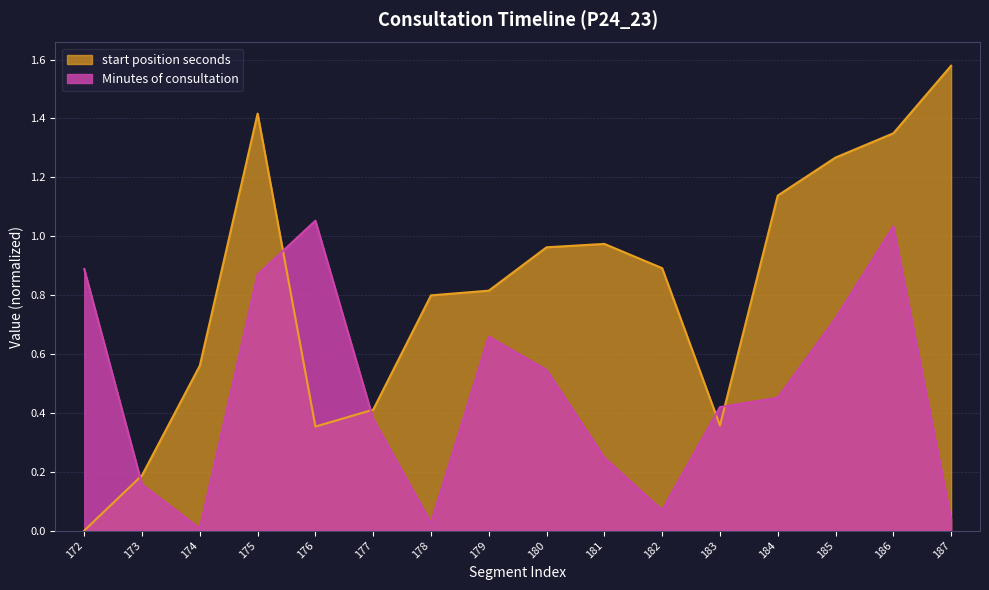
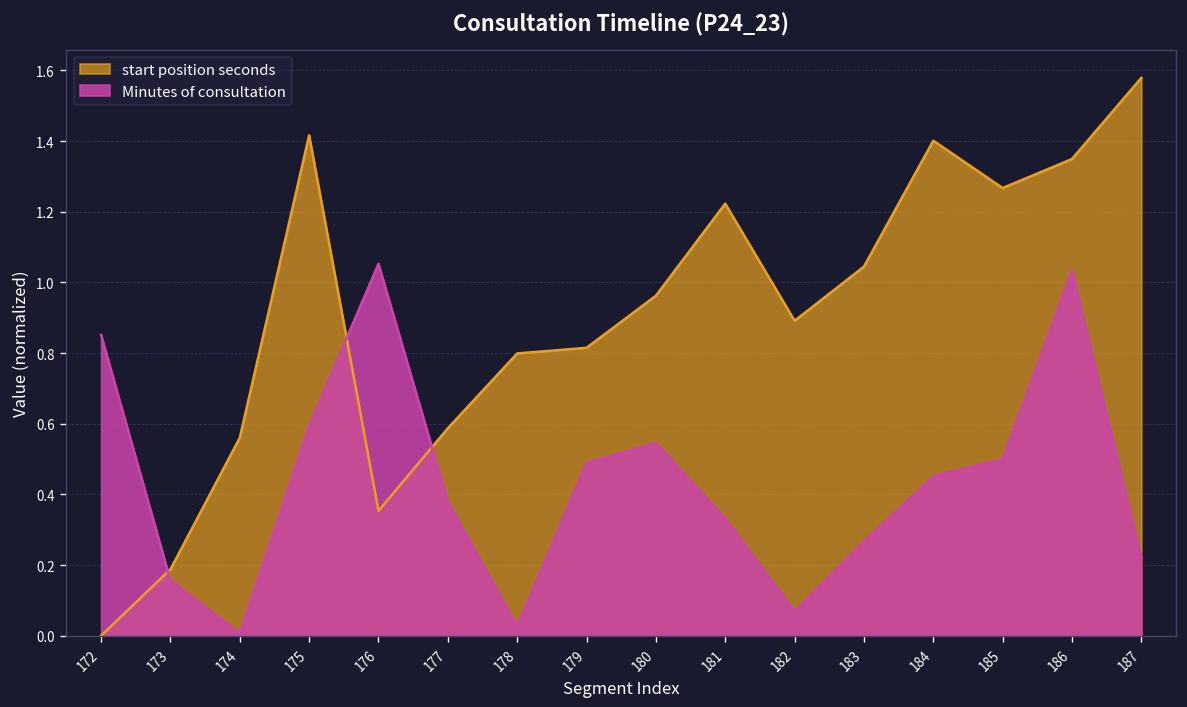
Minutes of consultation, 172: 0.89 -> 0.85
Minutes of consultation, 175: 0.87 -> 0.59
start position seconds, 177: 0.41 -> 0.59
Minutes of consultation, 179: 0.66 -> 0.49
start position seconds, 181: 0.97 -> 1.22
Minutes of consultation, 181: 0.25 -> 0.33
start position seconds, 183: 0.36 -> 1.04
Minutes of consultation, 183: 0.42 -> 0.27
start position seconds, 184: 1.14 -> 1.40
Minutes of consultation, 185: 0.72 -> 0.50
Minutes of consultation, 187: 0.04 -> 0.22
